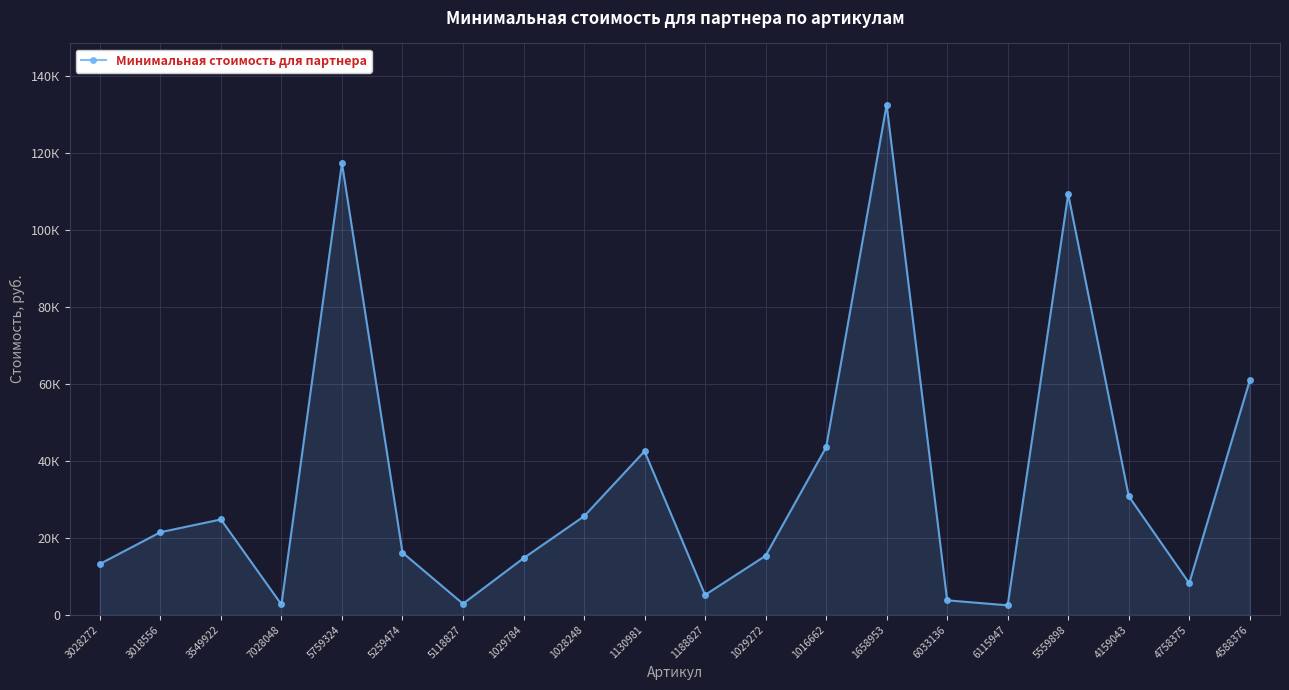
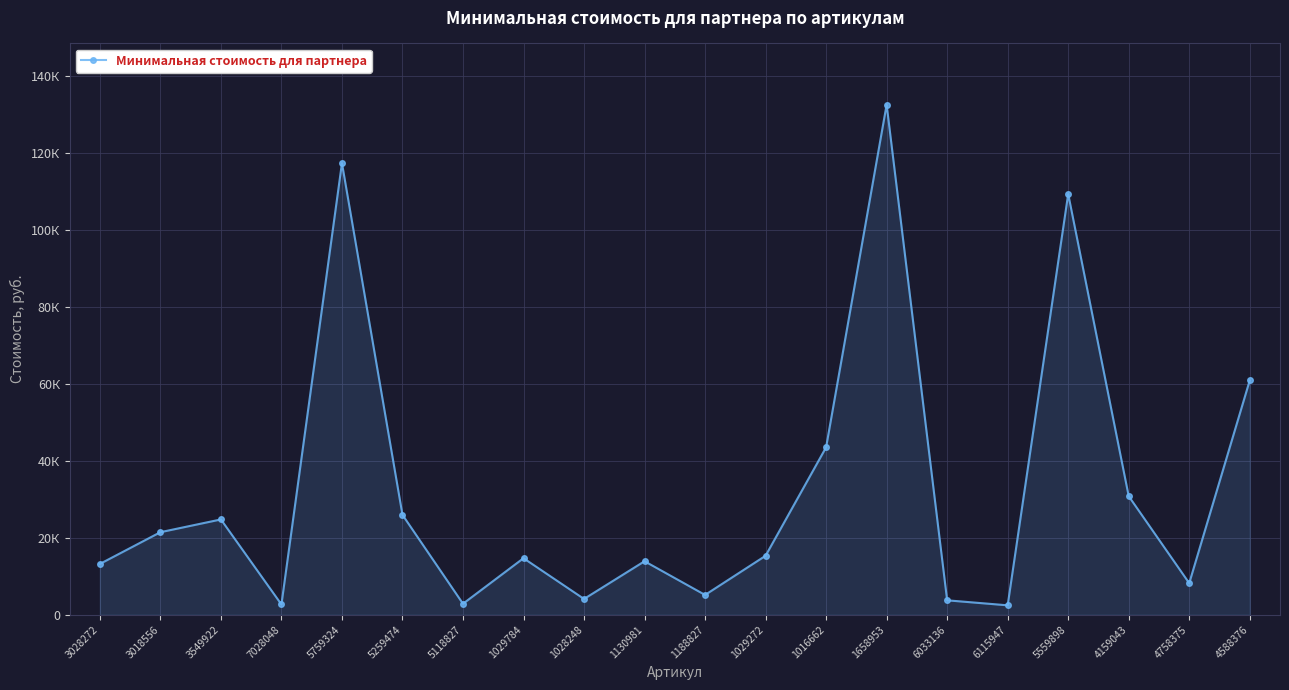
5259474: 16К -> 26К
1028248: 26К -> 4К
1130981: 42К -> 14К
